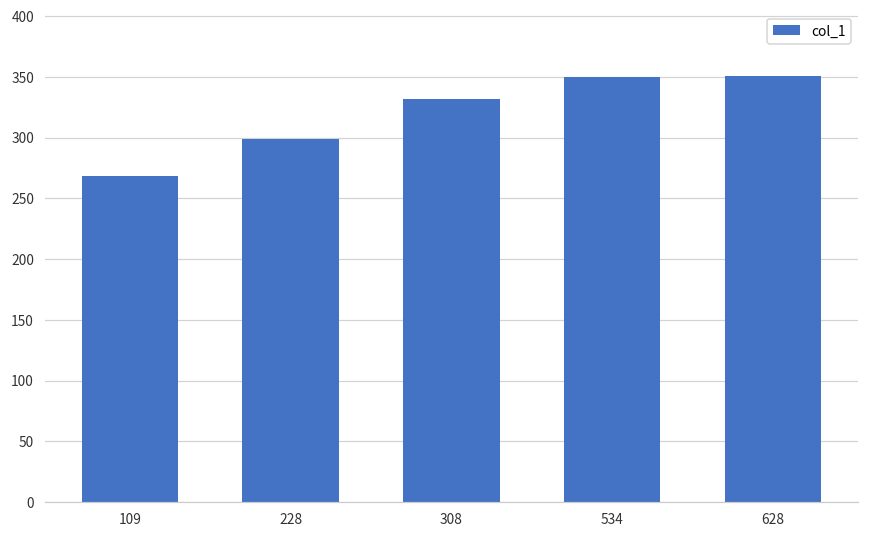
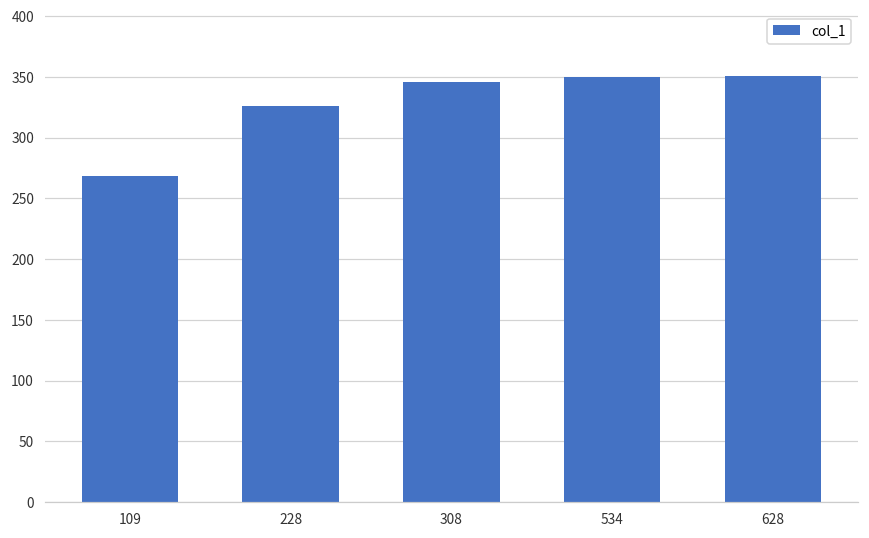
228: 299 -> 326
308: 332 -> 346
